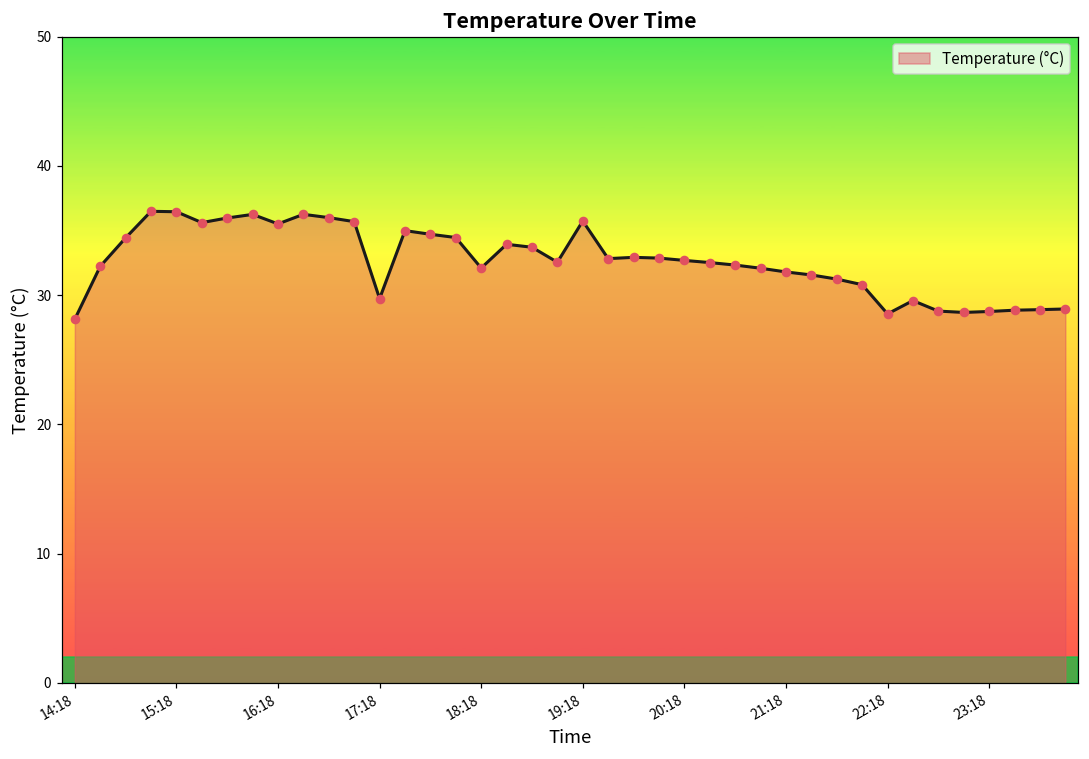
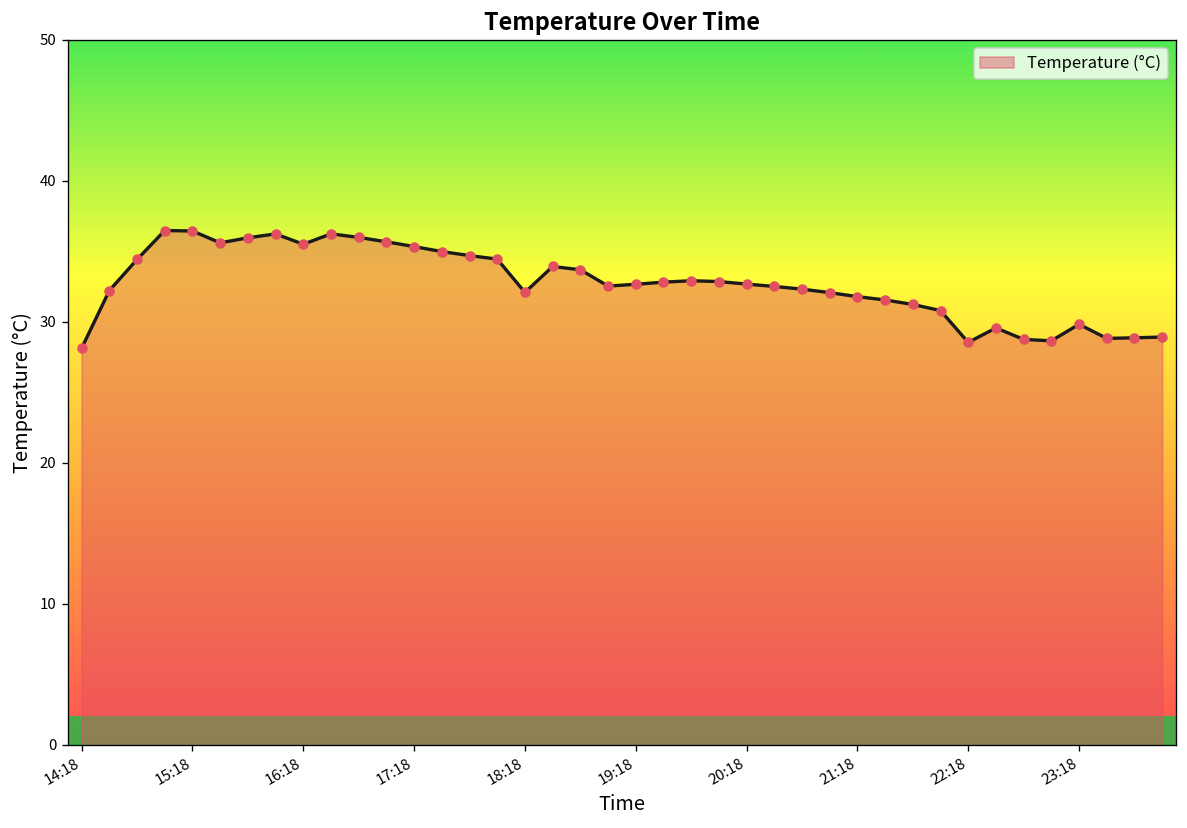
17:18: 29.7 -> 35.3
19:18: 35.7 -> 32.7
23:18: 28.7 -> 29.8
